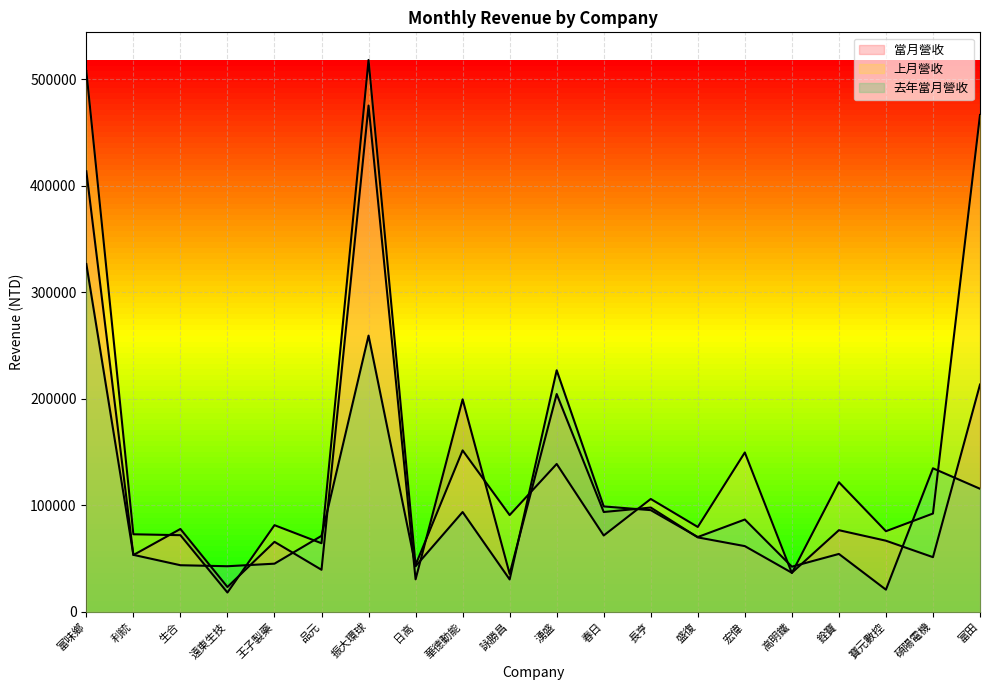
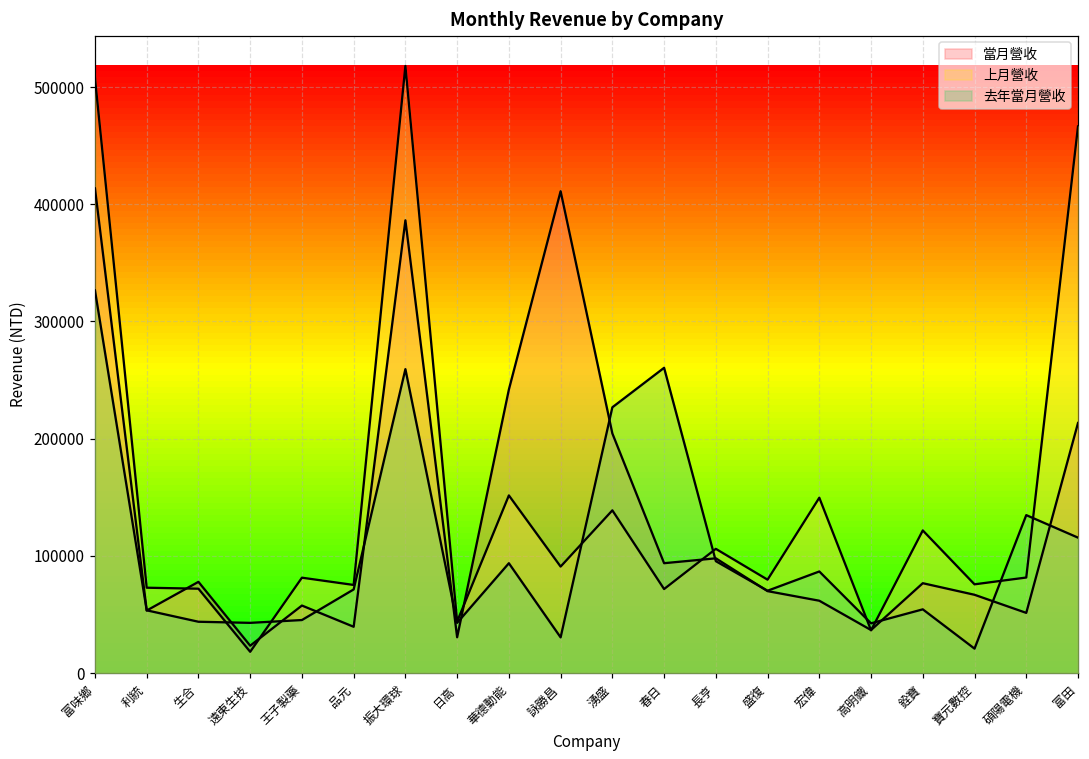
當月營收, 王子製藥: 66000 -> 58000
上月營收, 品元: 64000 -> 75000
當月營收, 振大環球: 475000 -> 386000
當月營收, 華德動能: 200000 -> 242000
當月營收, 詠勝昌: 36000 -> 411000
去年當月營收, 春日: 99000 -> 260000
上月營收, 碩陽電機: 92000 -> 82000
